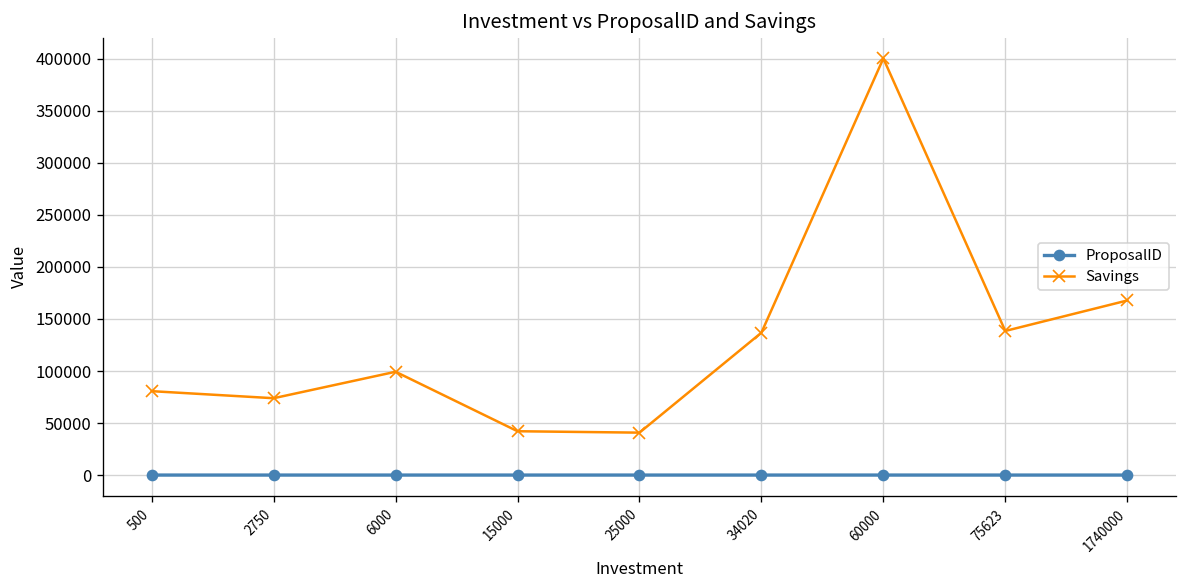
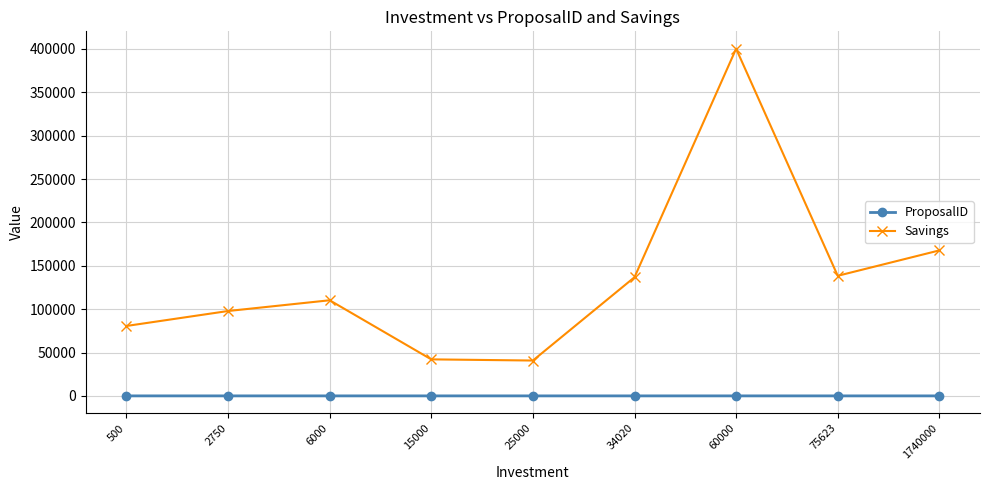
Savings, 2750: 70000 -> 100000
Savings, 6000: 100000 -> 110000
